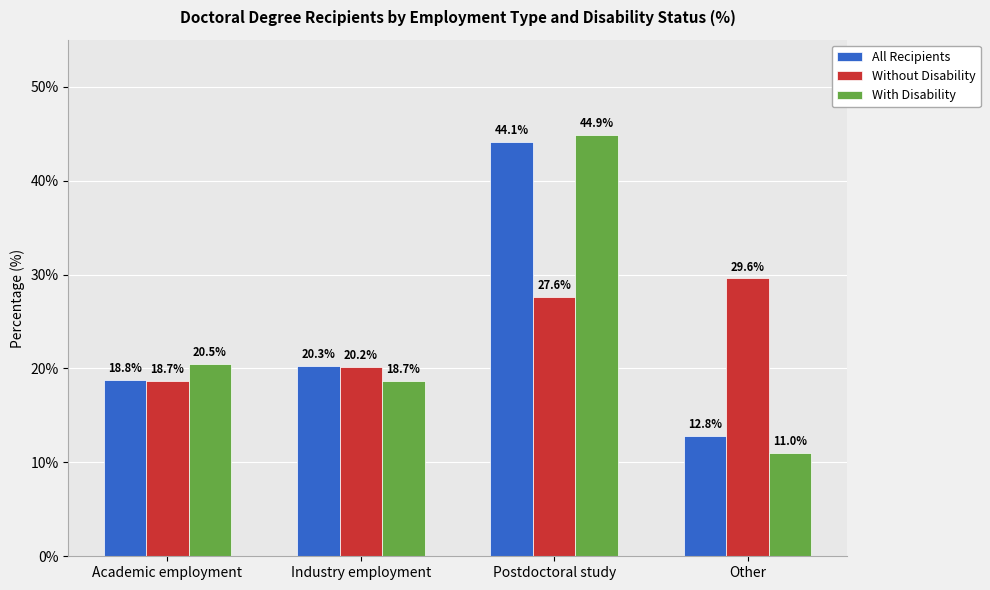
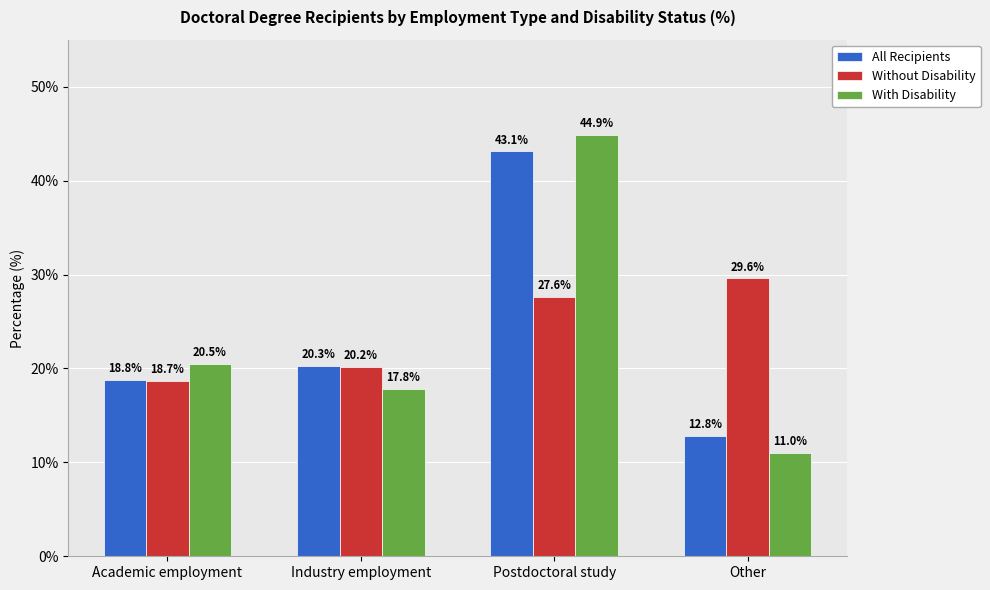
With Disability, Industry employment: 18.7% -> 17.8%
All Recipients, Postdoctoral study: 44.1% -> 43.1%
